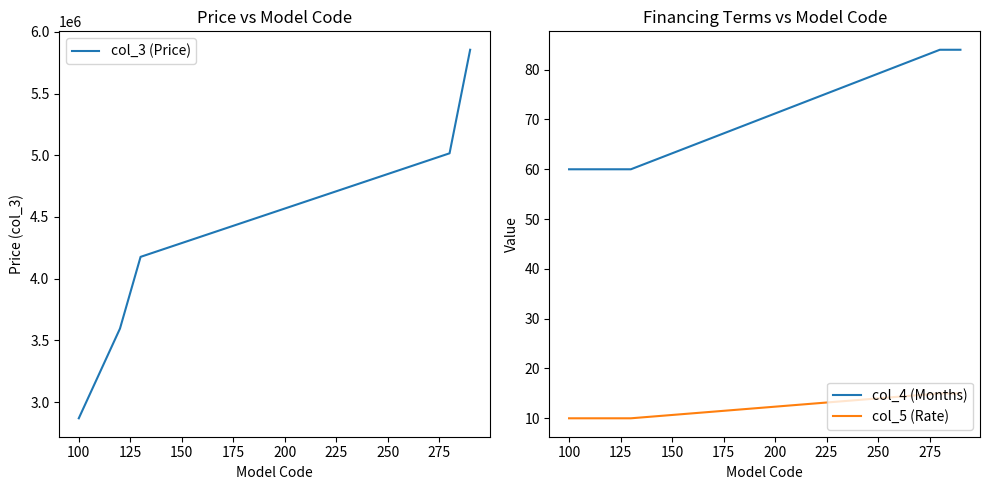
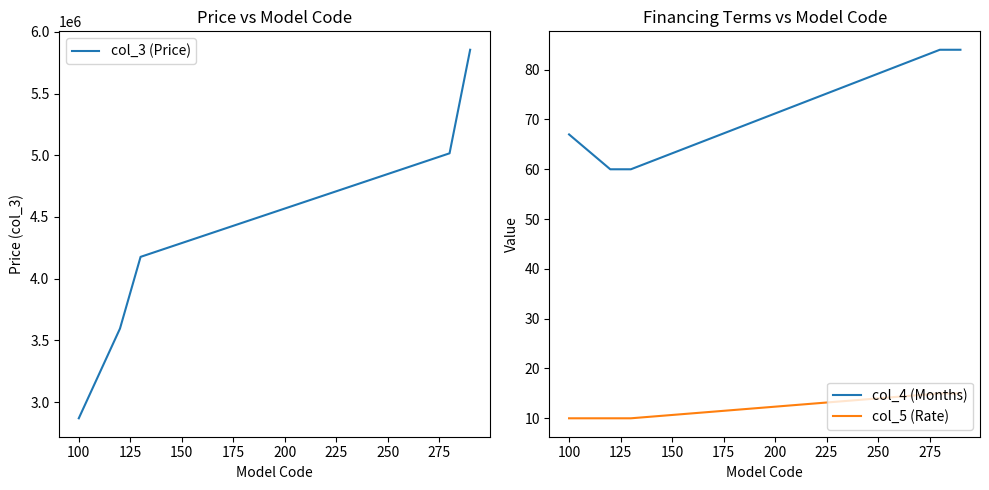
Financing Terms vs Model Code, col_4 (Months), 100: 60 -> 67
